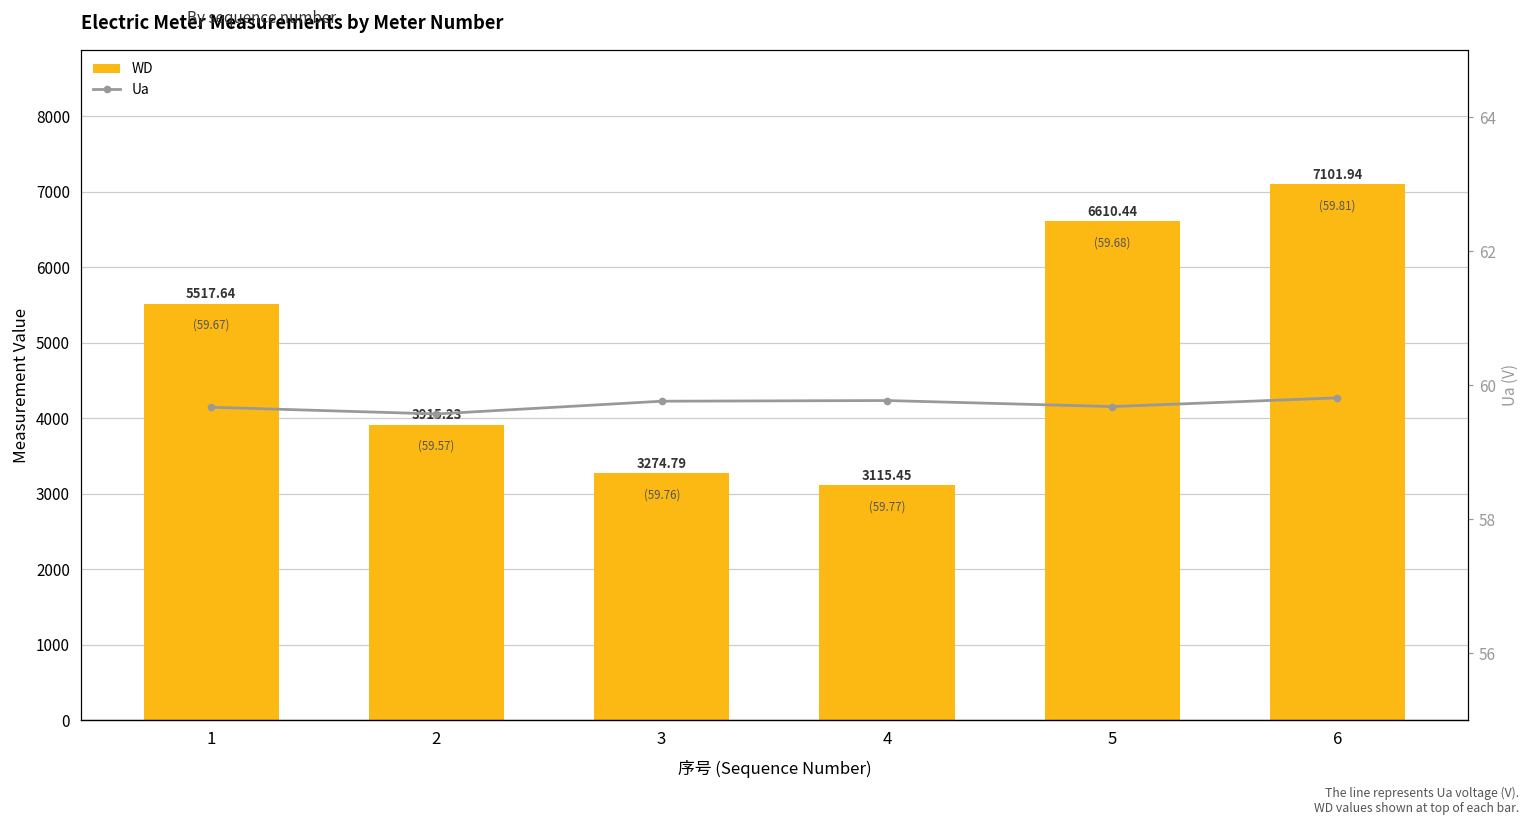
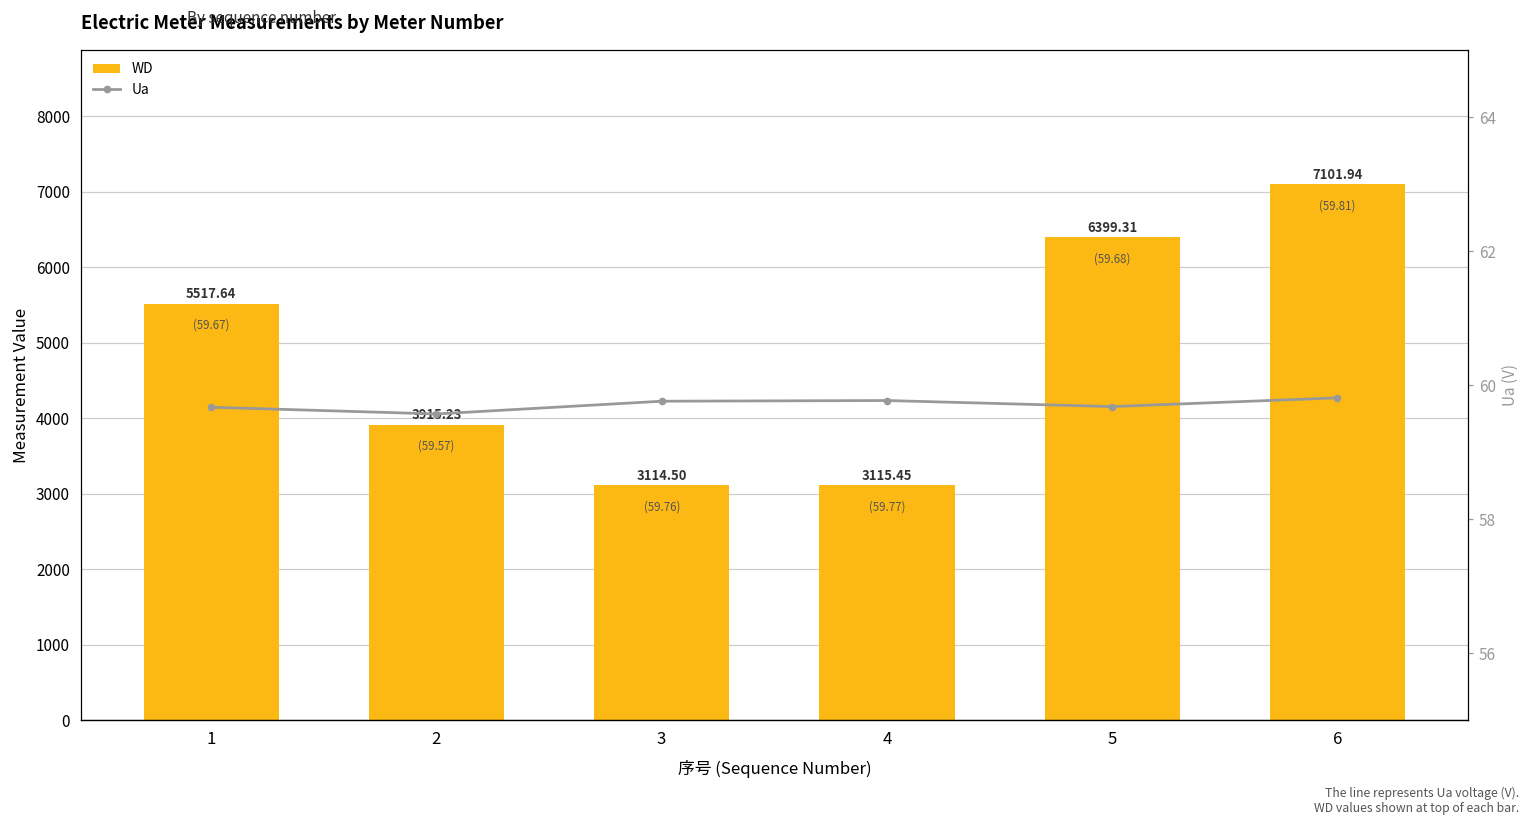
WD, 3: 3274.79 -> 3114.50
WD, 5: 6610.44 -> 6399.31
